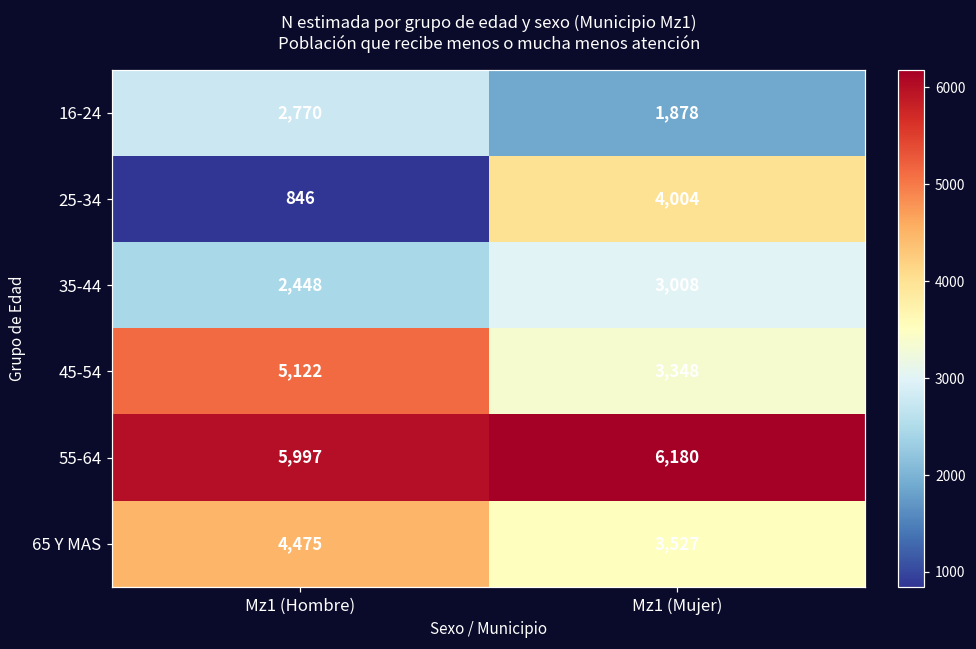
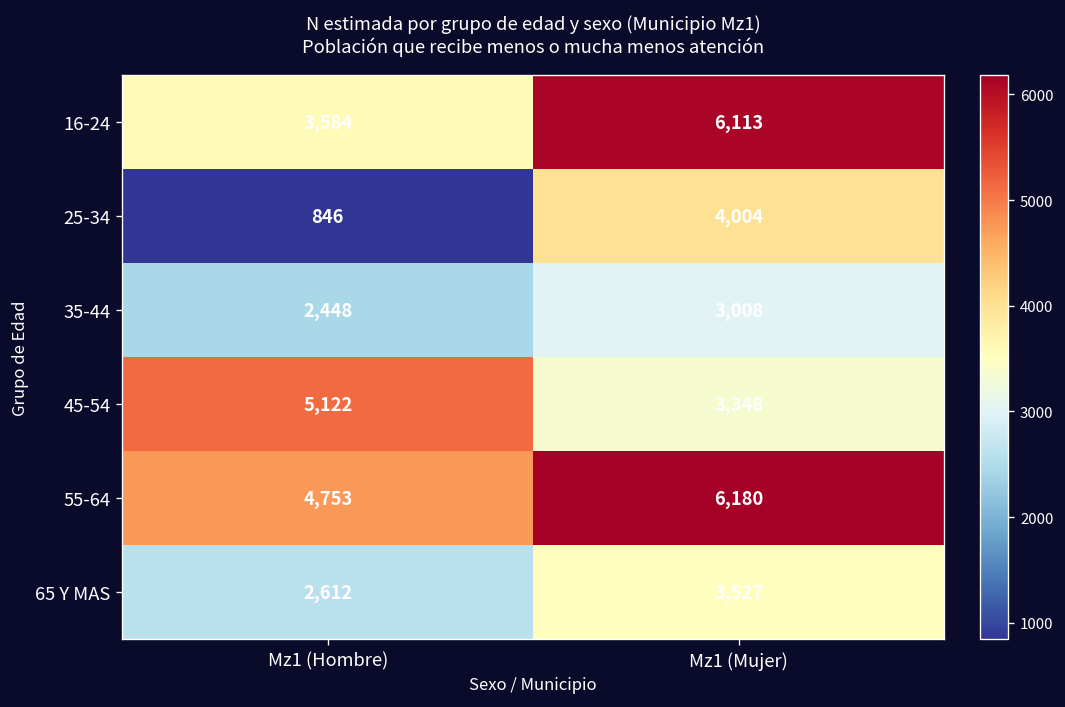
16-24, Mz1 (Hombre): 2,770 -> 3,584
16-24, Mz1 (Mujer): 1,878 -> 6,113
55-64, Mz1 (Hombre): 5,997 -> 4,753
65 Y MAS, Mz1 (Hombre): 4,475 -> 2,612
